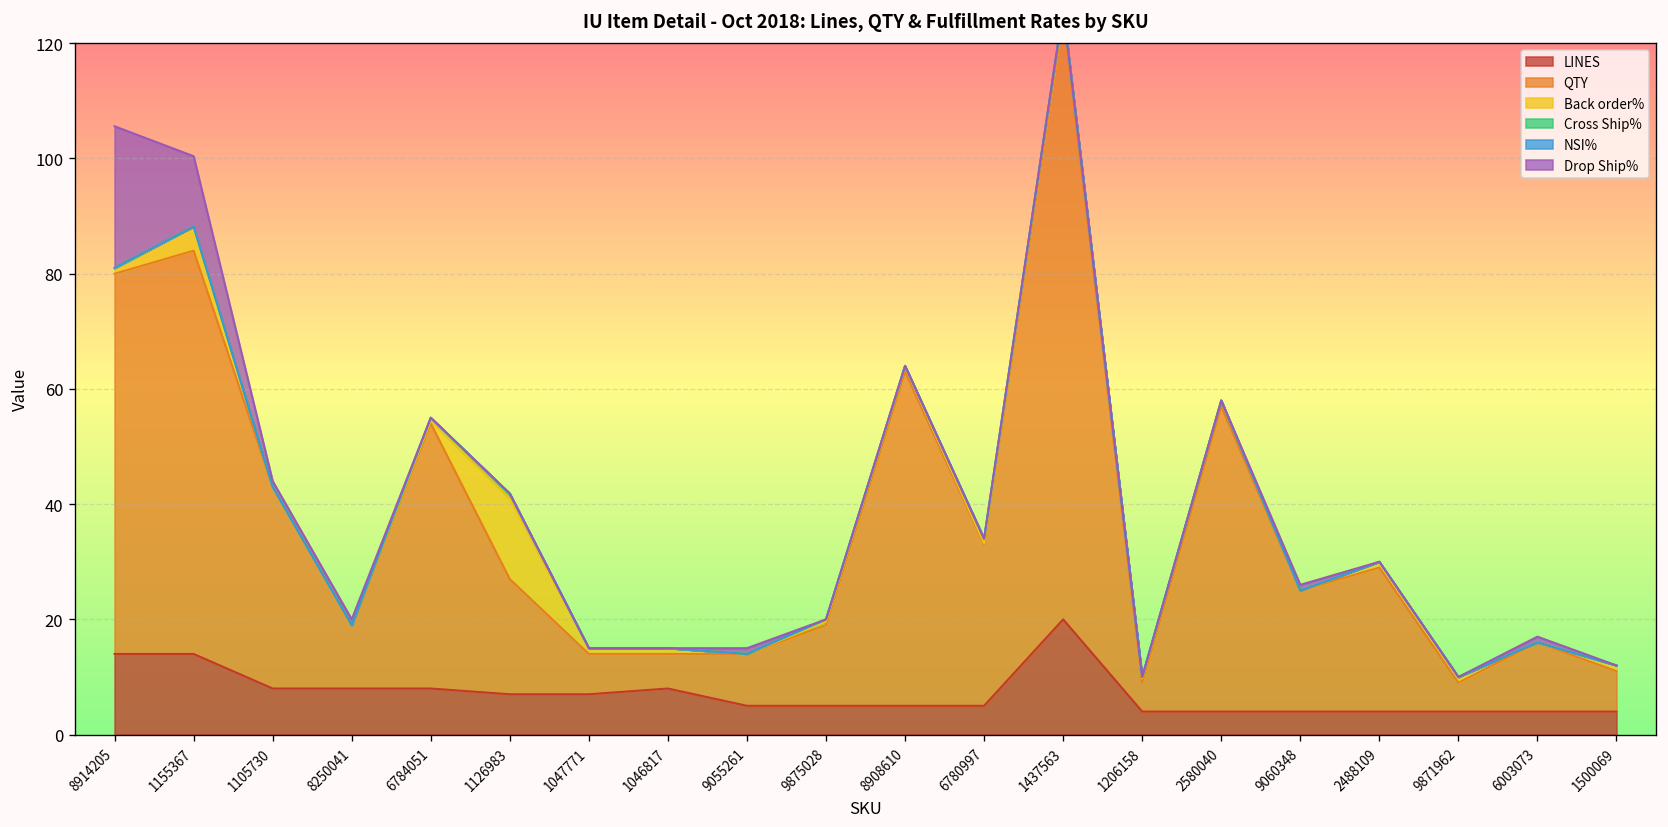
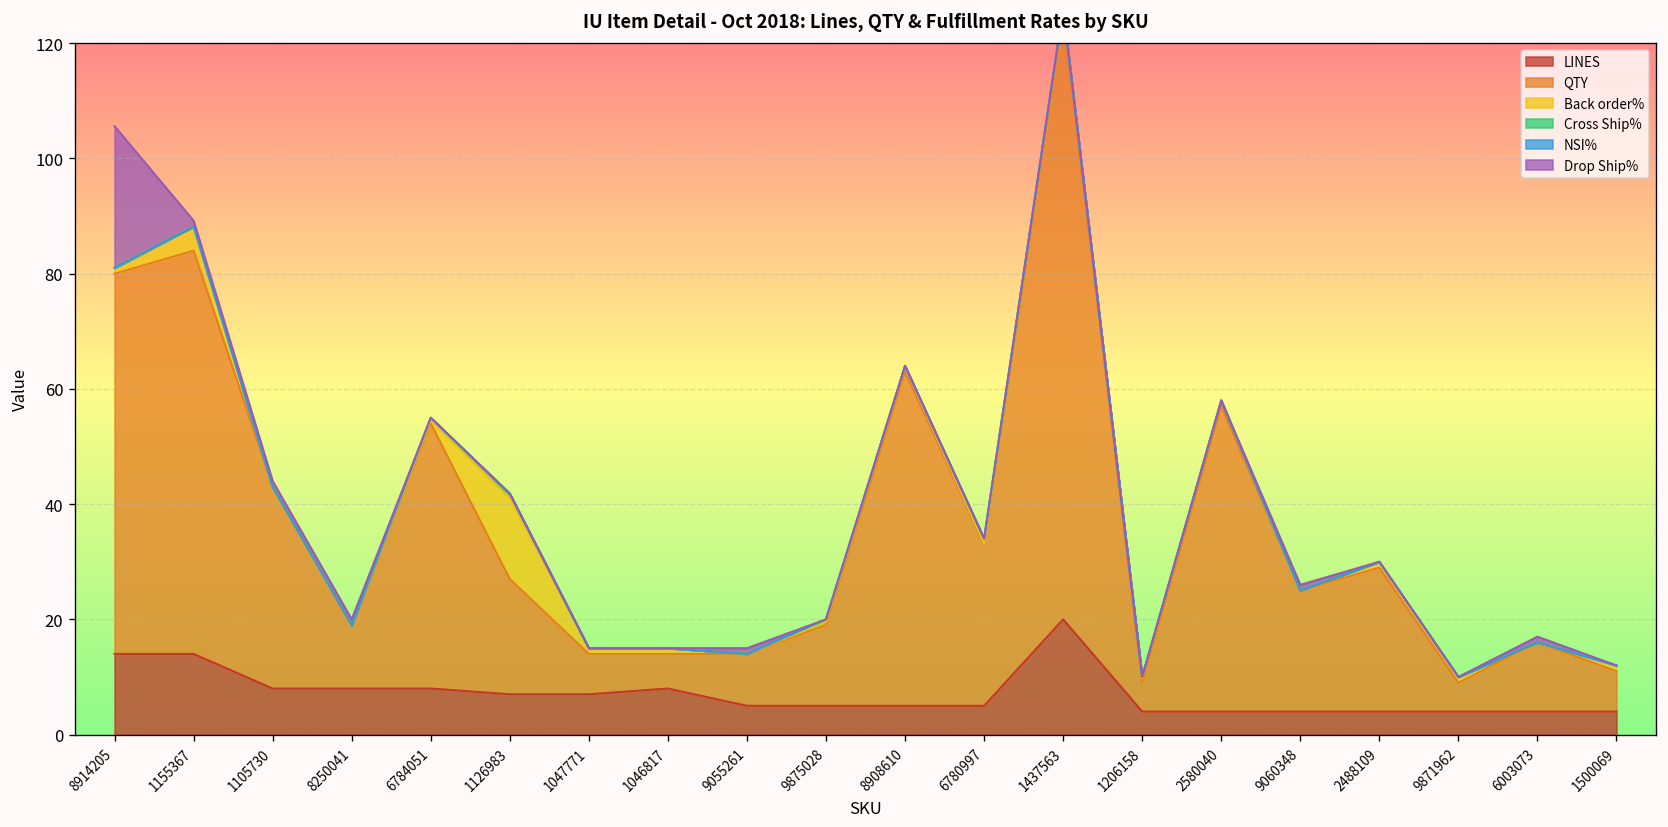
Drop Ship%, 1155367: 12 -> 1
